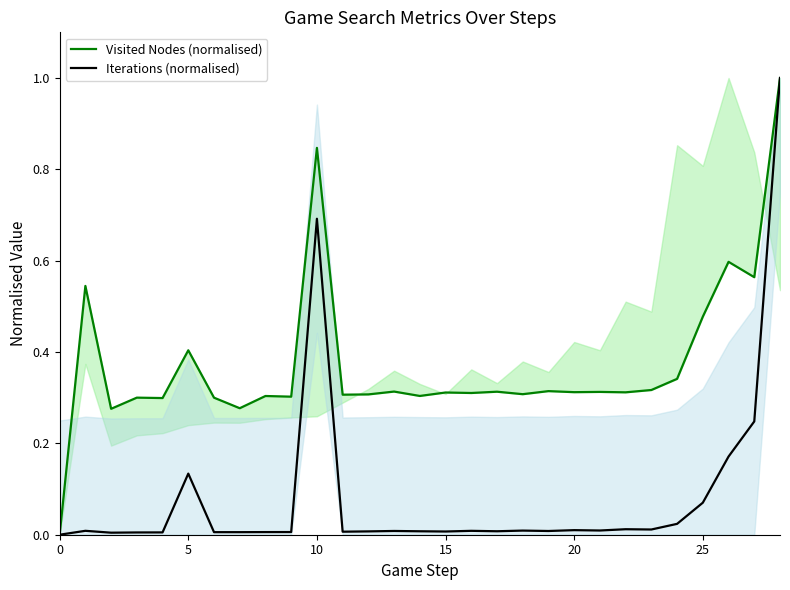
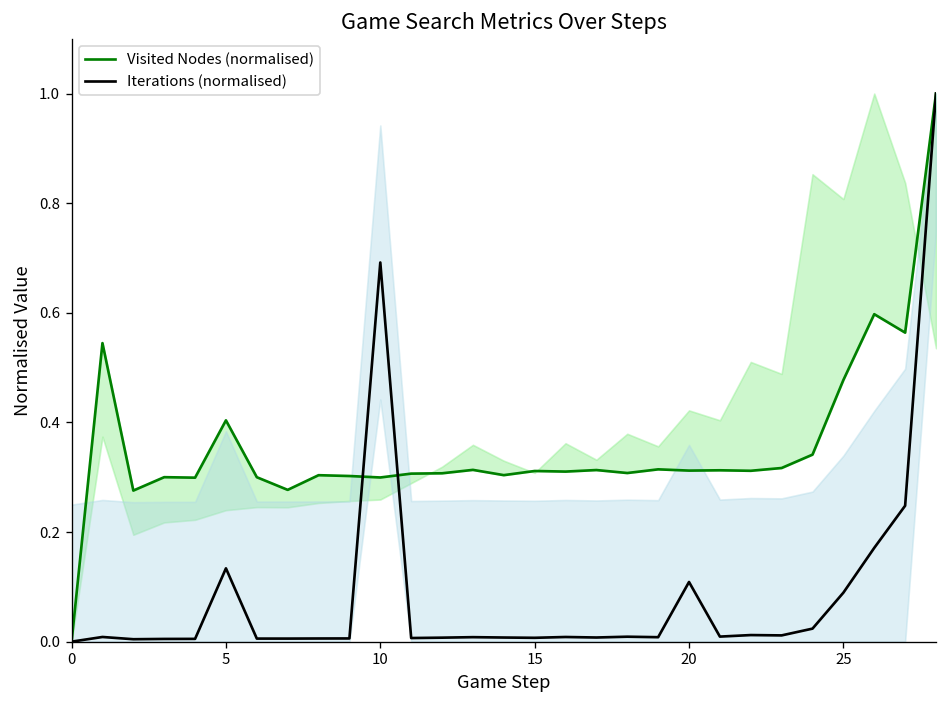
Visited Nodes (normalised), 10: 0.85 -> 0.30
Iterations (normalised), 20: 0.01 -> 0.11
Iterations (normalised), 25: 0.07 -> 0.09
